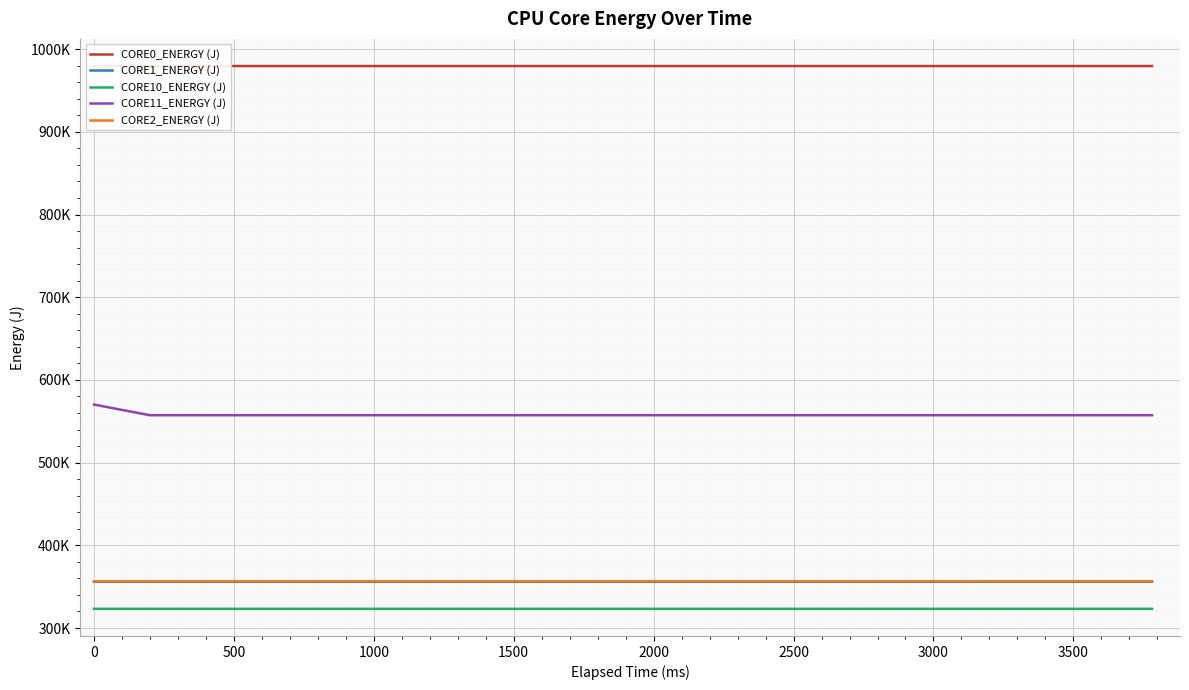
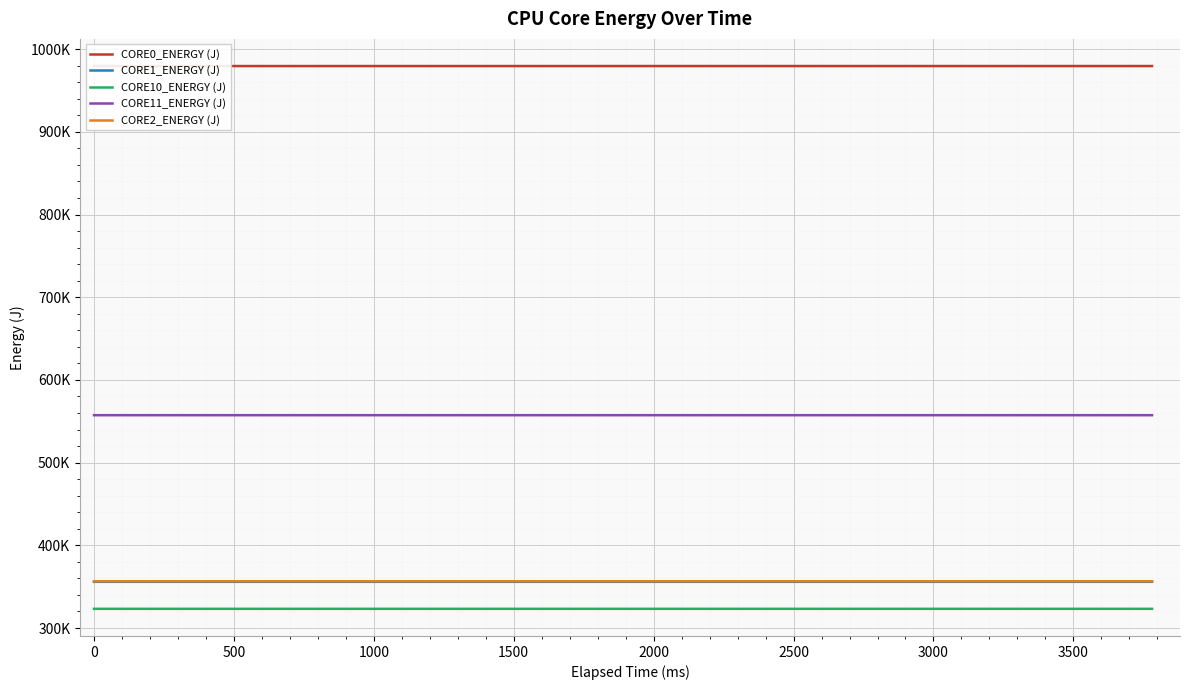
CORE11_ENERGY (J), 0: 570000 -> 560000
